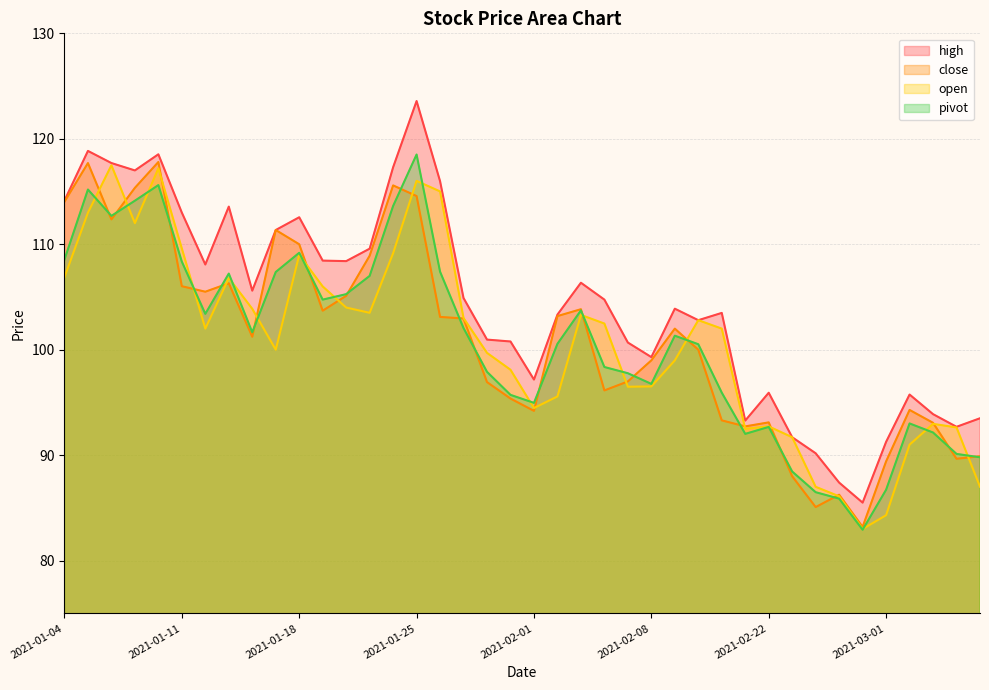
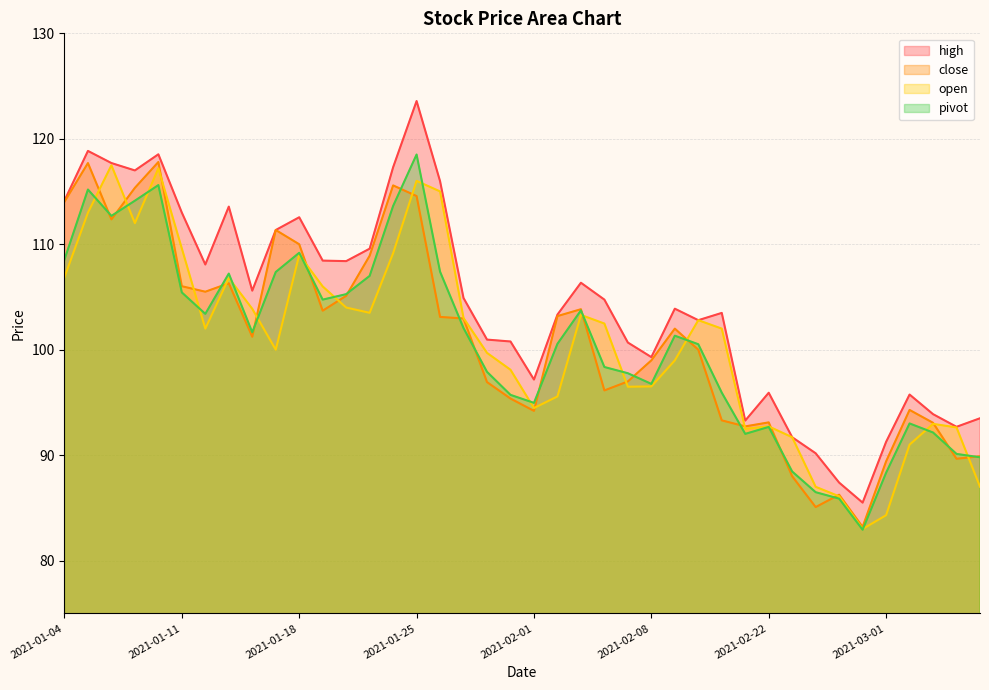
pivot, 2021-01-11: 108.4 -> 105.4
pivot, 2021-03-01: 86.7 -> 88.3
